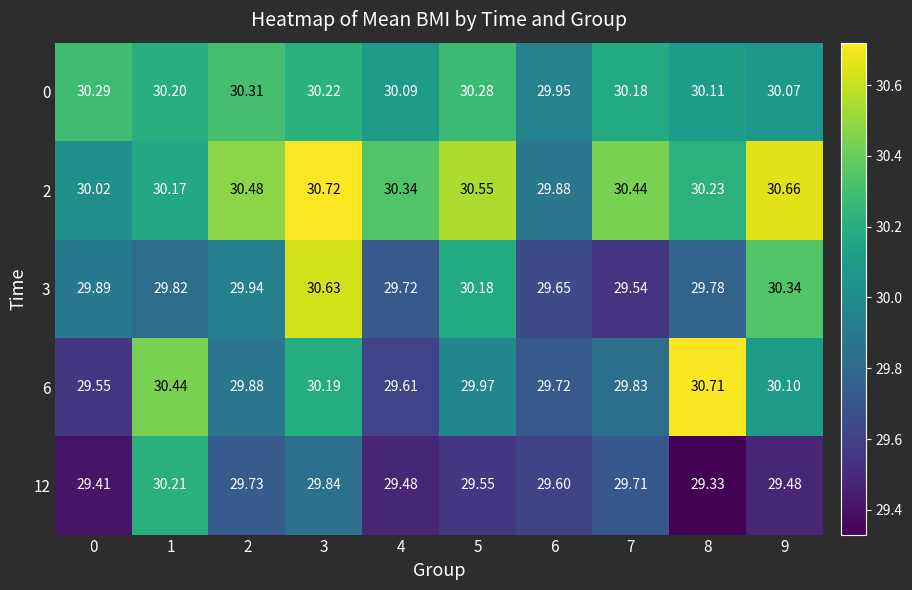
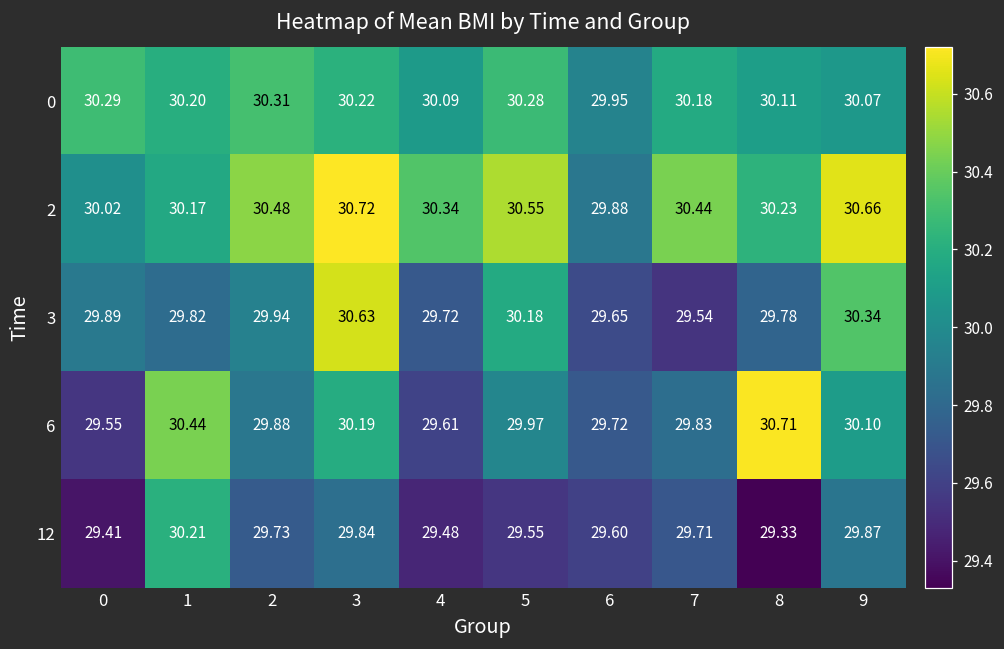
12, 9: 29.48 -> 29.87
